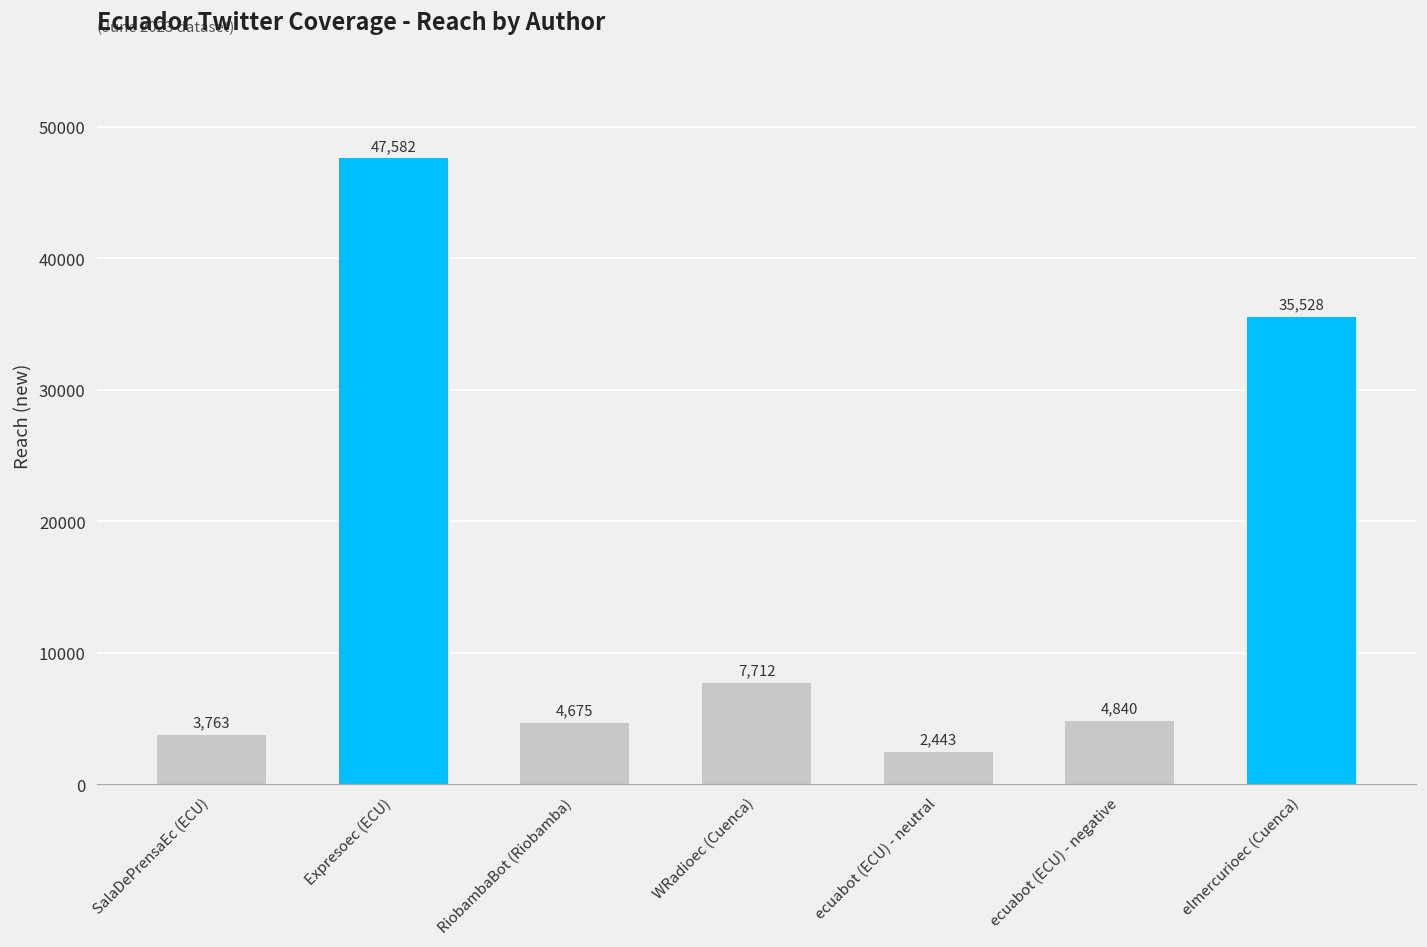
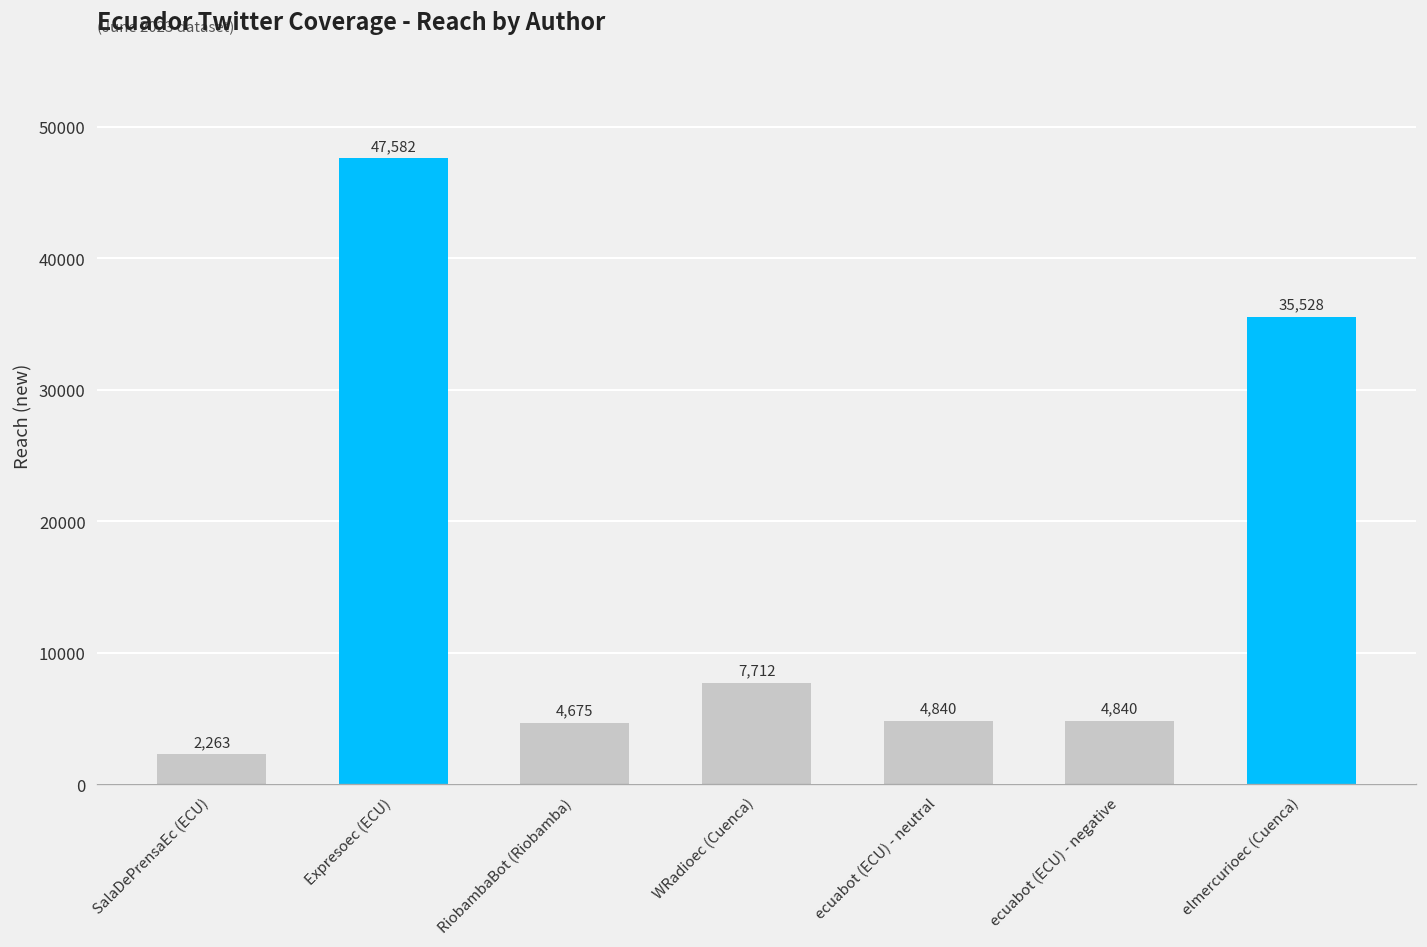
SalaDePrensaEc (ECU): 3,763 -> 2,263
ecuabot (ECU) - neutral: 2,443 -> 4,840
